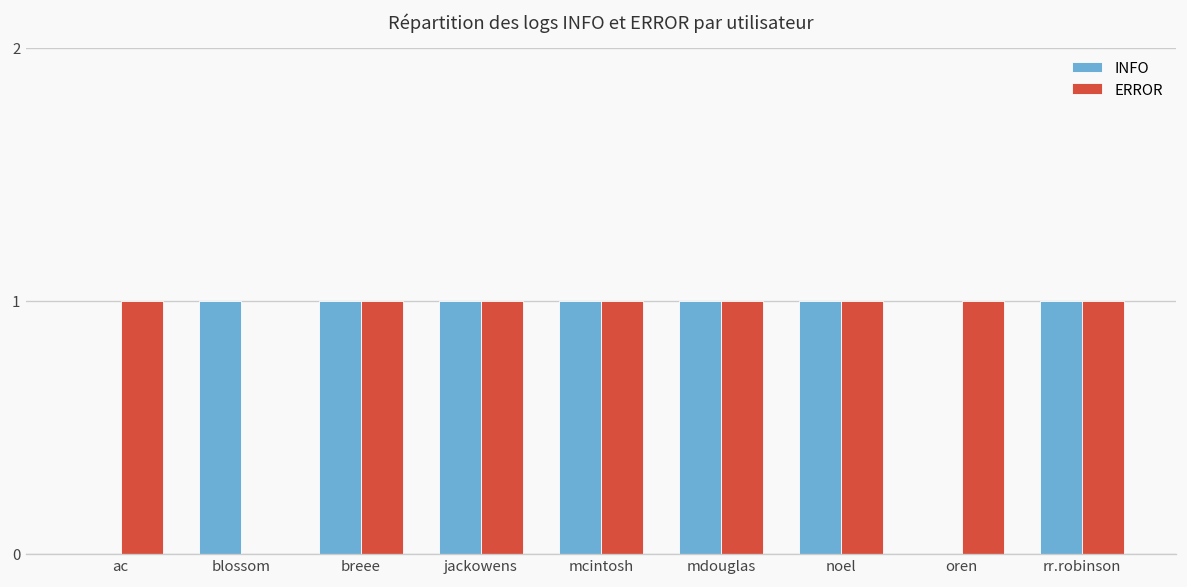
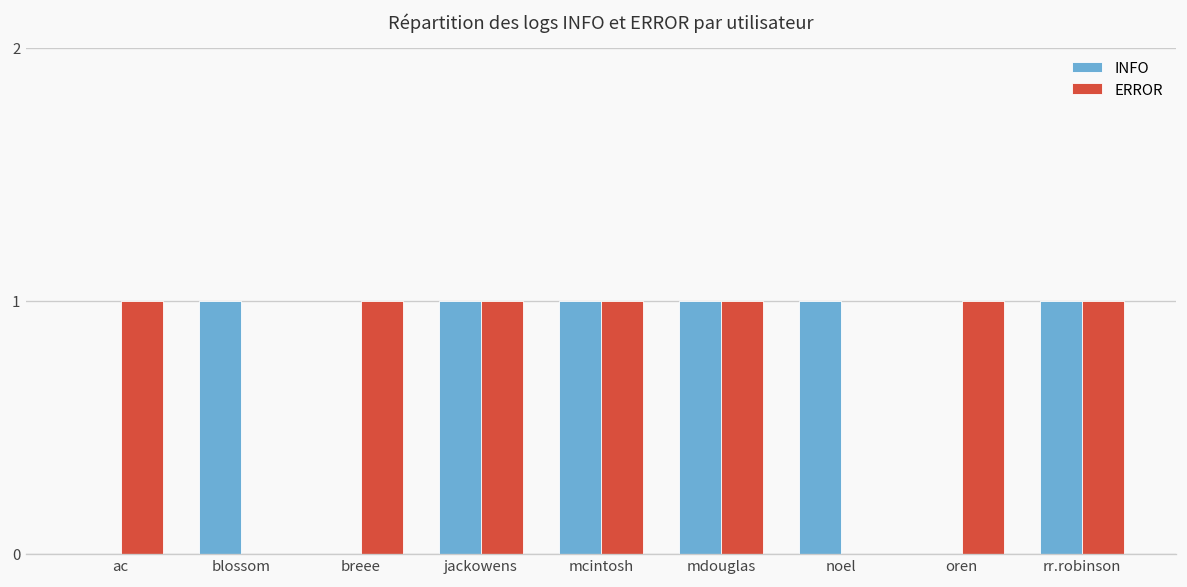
INFO, breee: 1 -> 0
ERROR, noel: 1 -> 0
